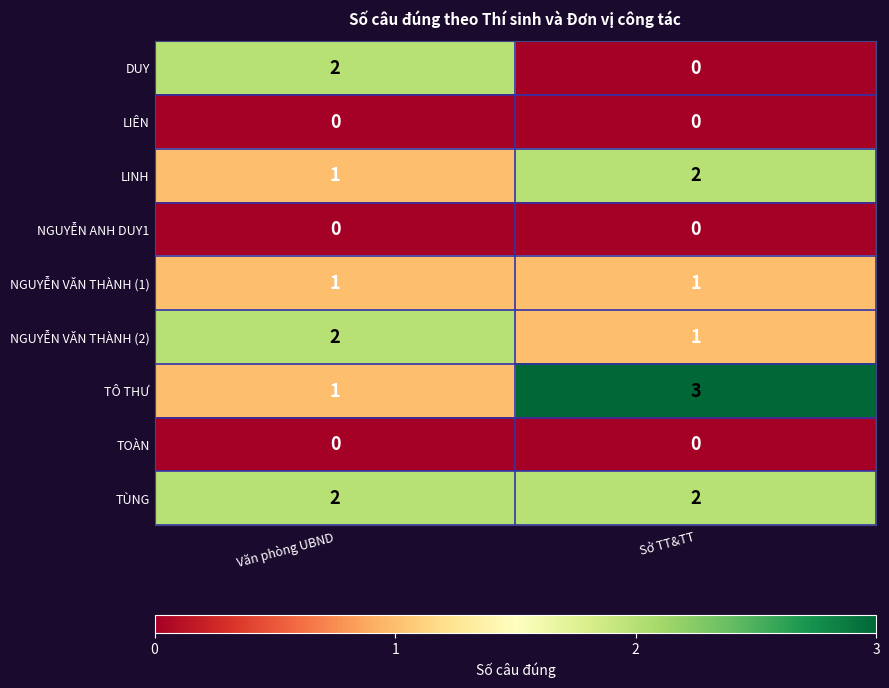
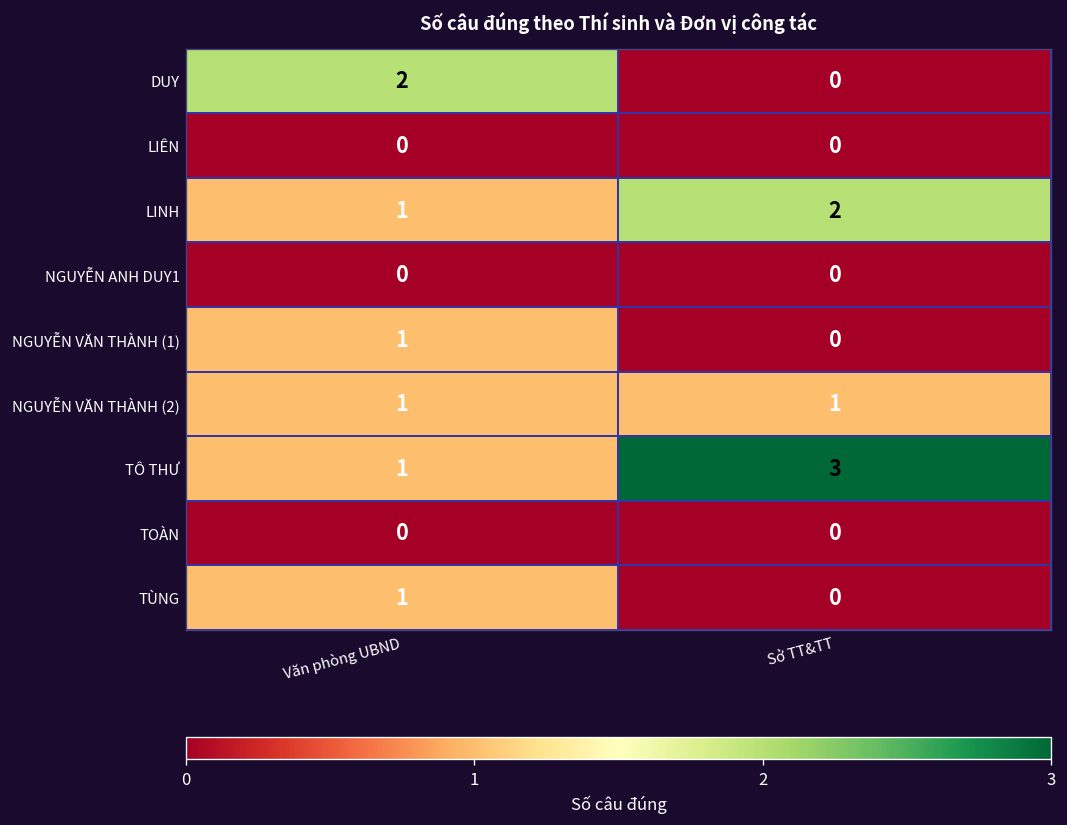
NGUYỄN VĂN THÀNH (1), Sở TT&TT: 1 -> 0
NGUYỄN VĂN THÀNH (2), Văn phòng UBND: 2 -> 1
TÙNG, Văn phòng UBND: 2 -> 1
TÙNG, Sở TT&TT: 2 -> 0
